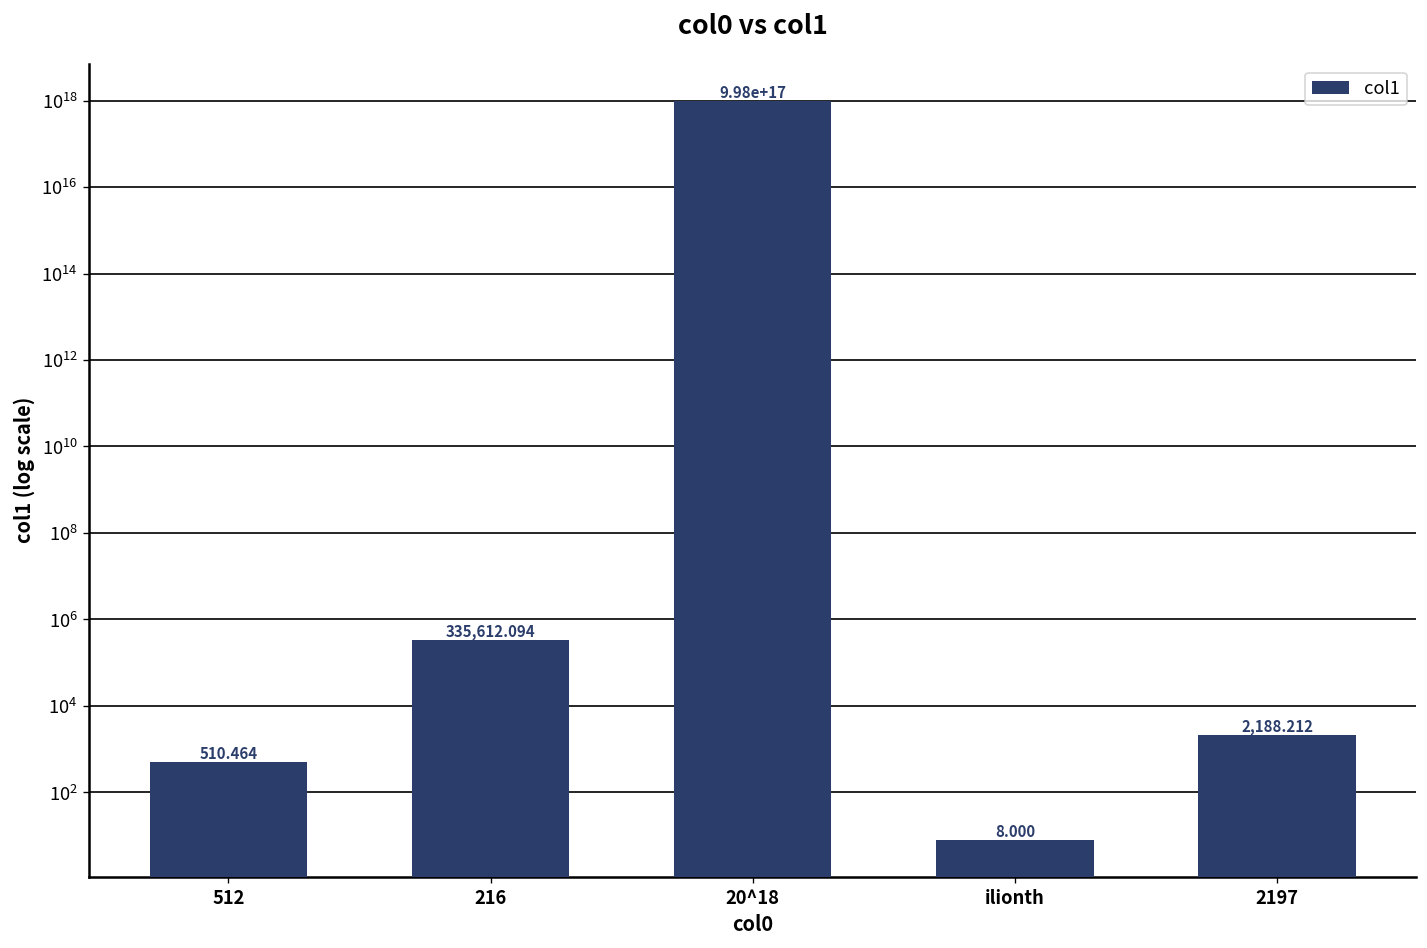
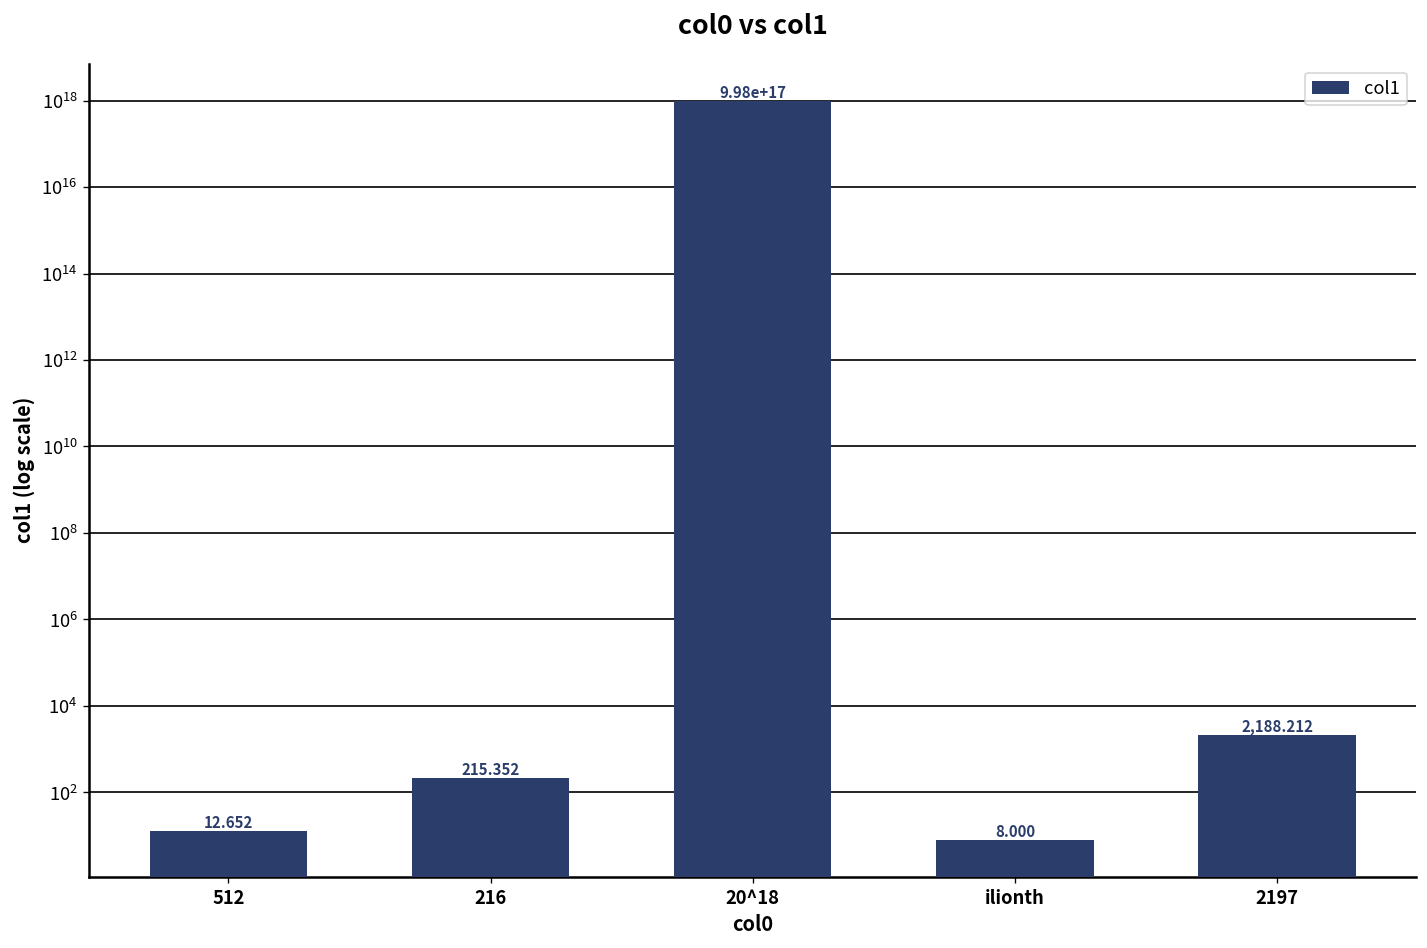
512: 510.464 -> 12.652
216: 335,612.094 -> 215.352
